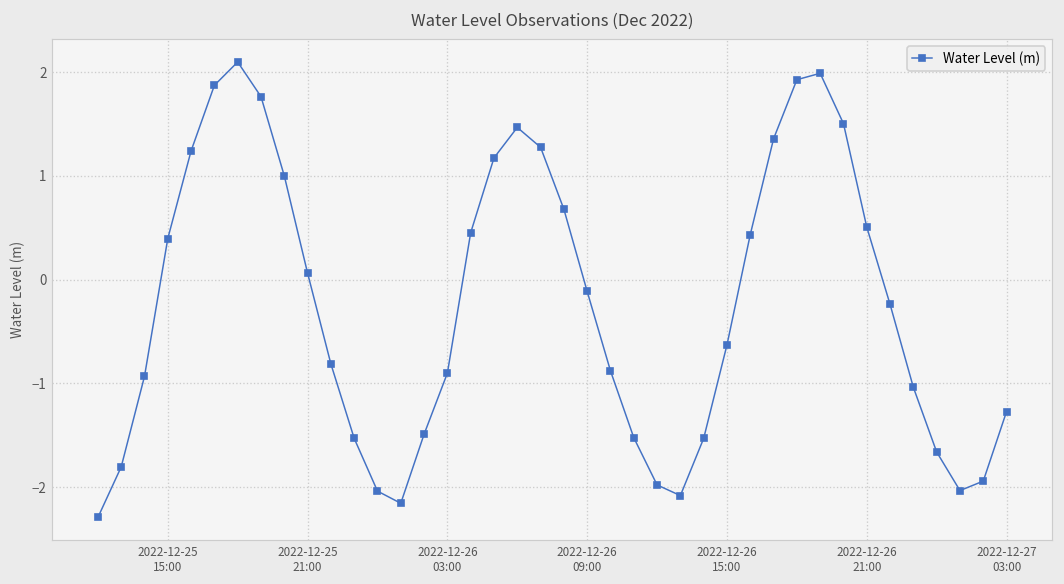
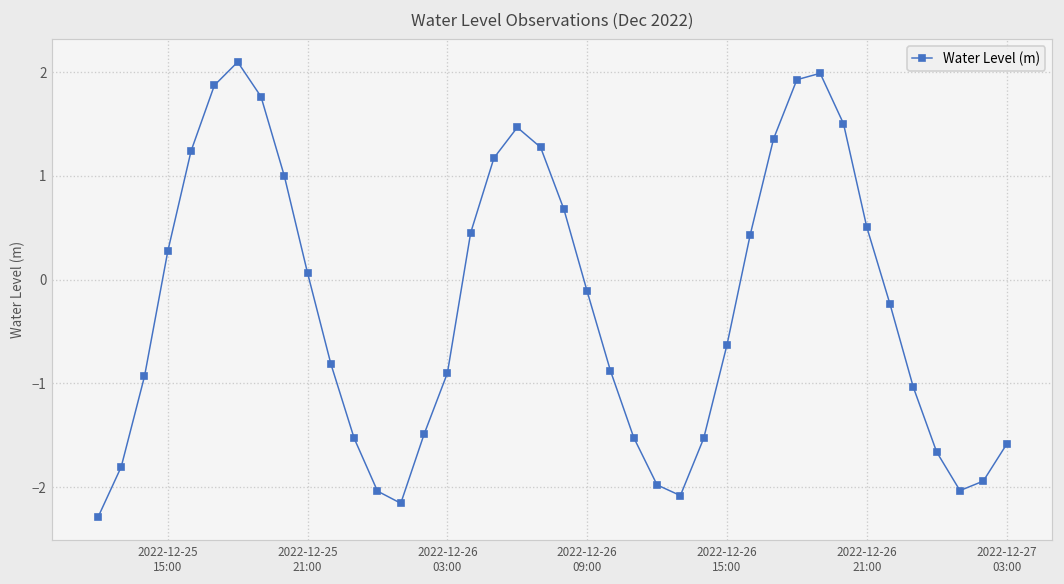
2022-12-25 15:00: 0.4 -> 0.3
2022-12-27 03:00: -1.3 -> -1.6
